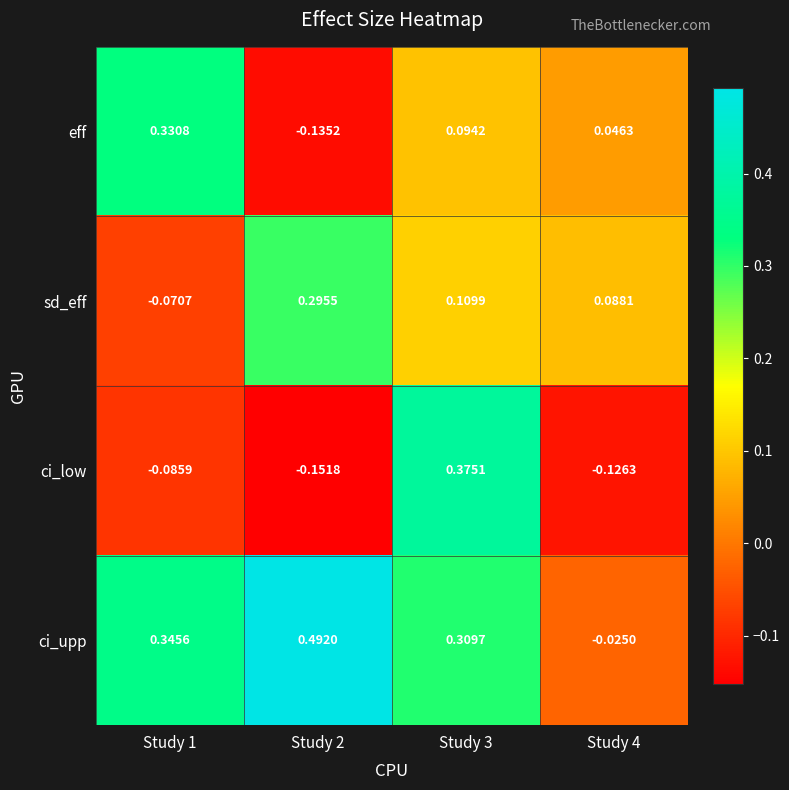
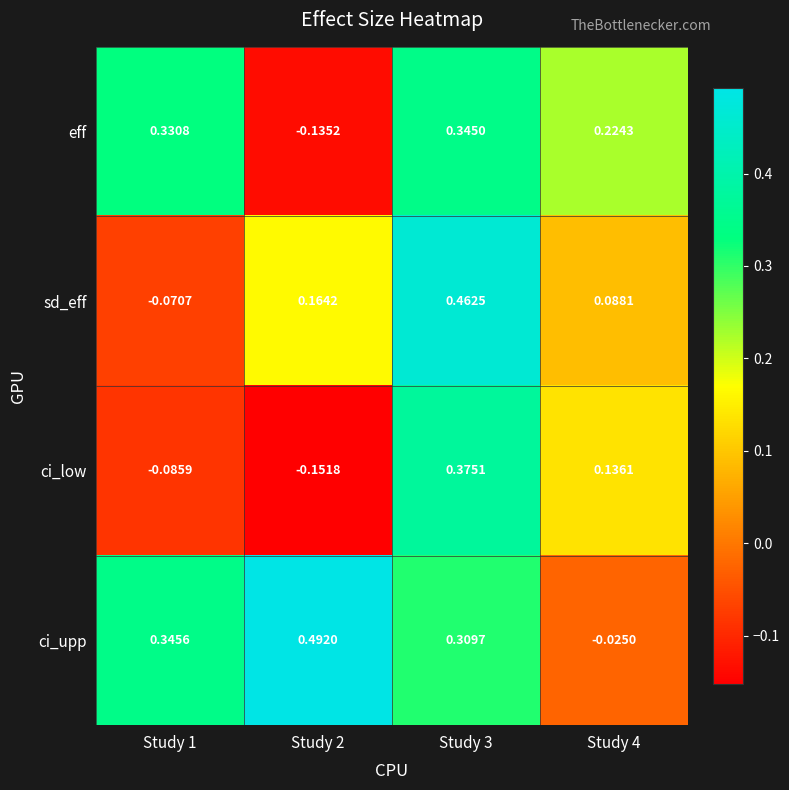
eff, Study 3: 0.0942 -> 0.3450
eff, Study 4: 0.0463 -> 0.2243
sd_eff, Study 2: 0.2955 -> 0.1642
sd_eff, Study 3: 0.1099 -> 0.4625
ci_low, Study 4: -0.1263 -> 0.1361
